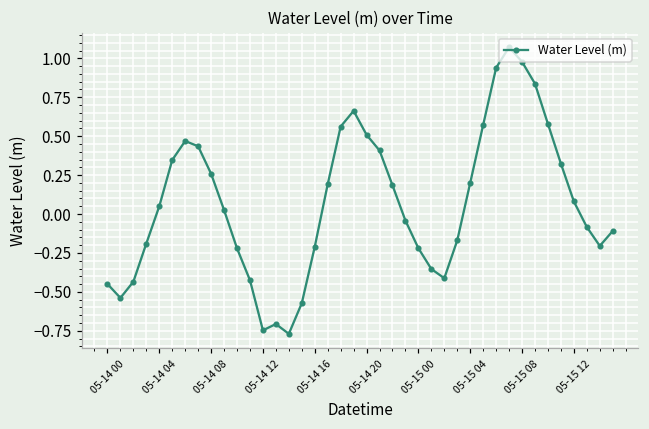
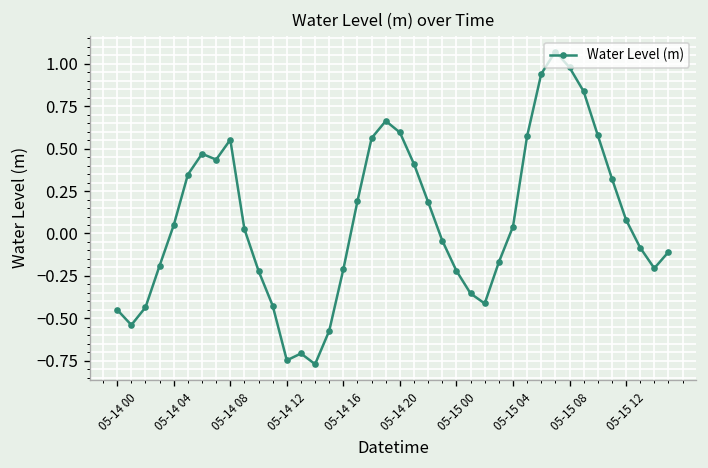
05-14 08: 0.26 -> 0.55
05-14 20: 0.51 -> 0.59
05-15 04: 0.20 -> 0.04
